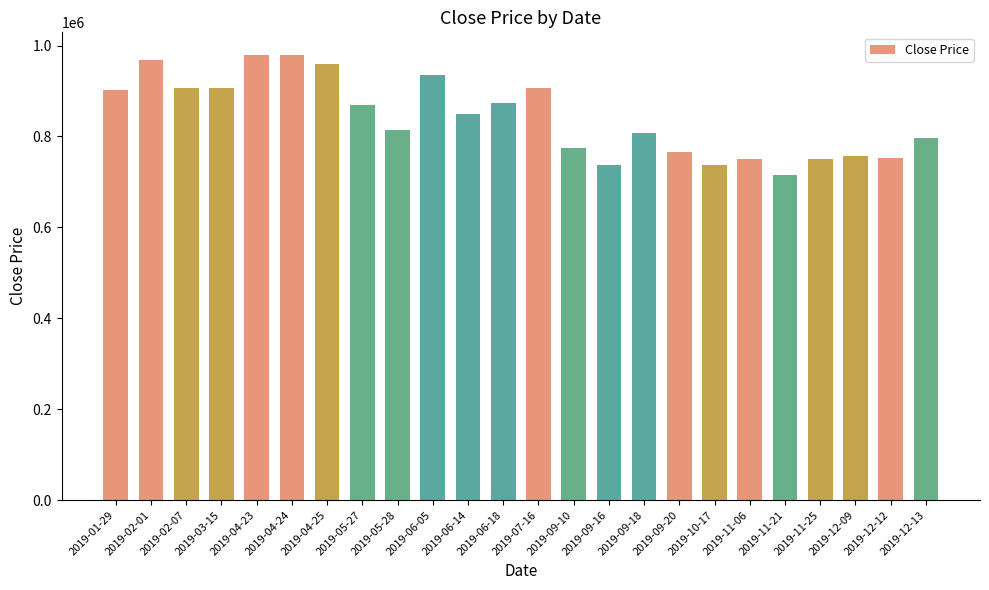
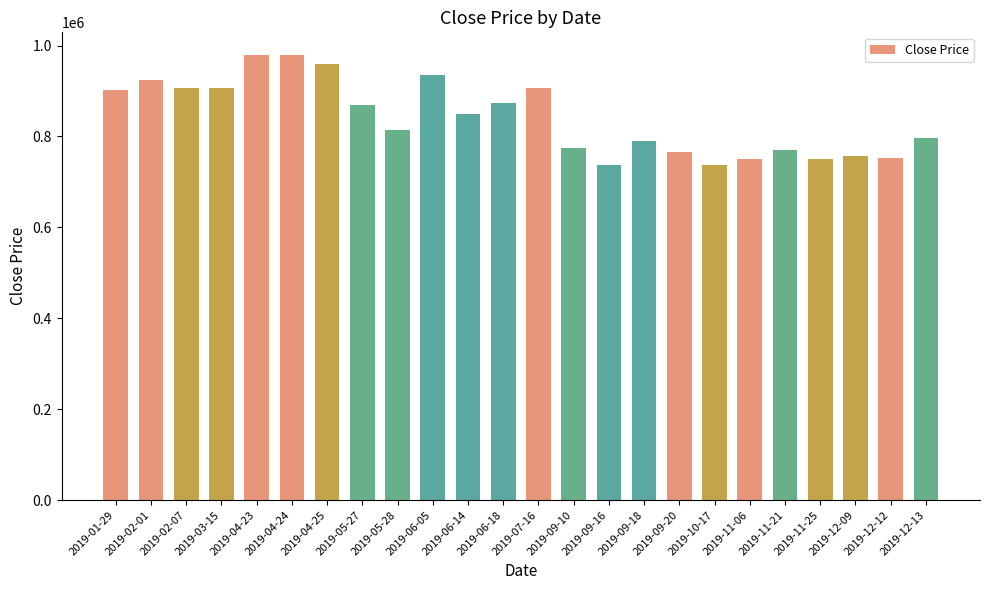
2019-02-01: 970000 -> 930000
2019-09-18: 810000 -> 790000
2019-11-21: 720000 -> 770000
